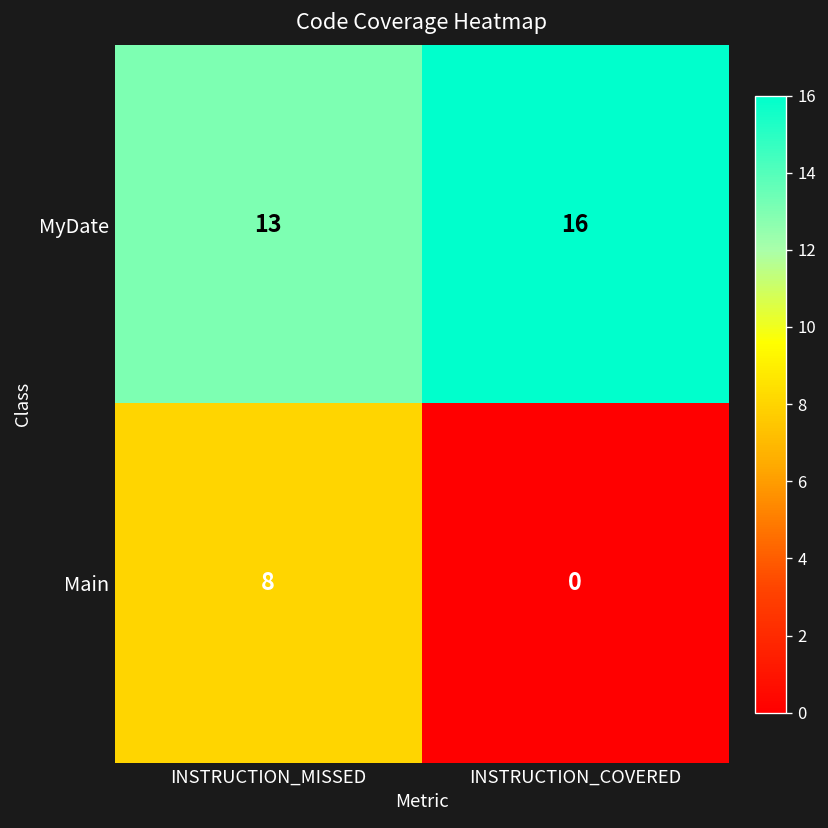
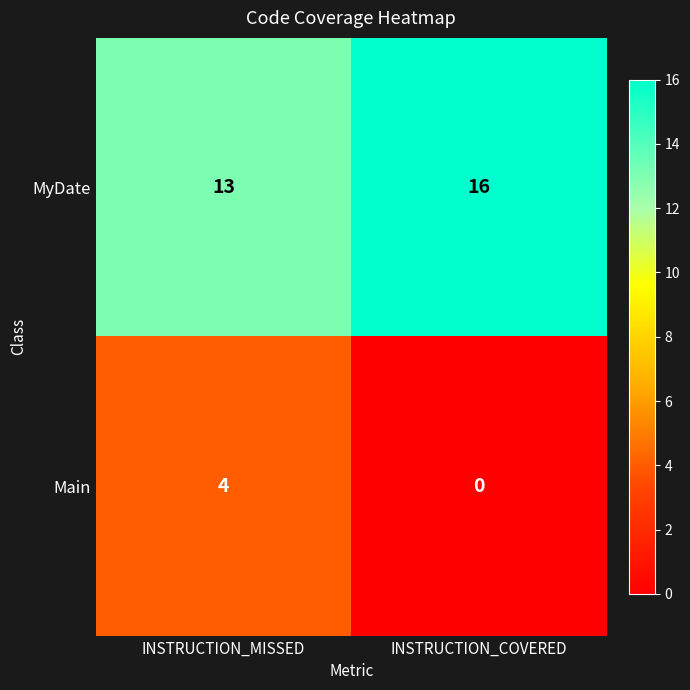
Main, INSTRUCTION_MISSED: 8 -> 4
